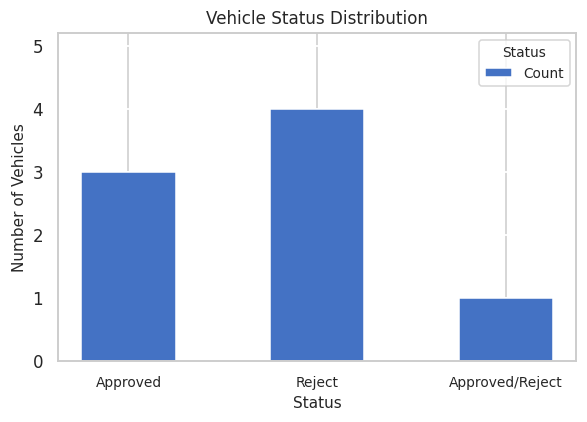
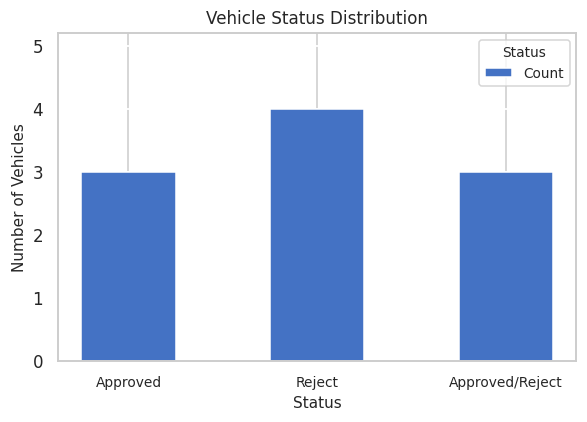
Approved/Reject: 1 -> 3
